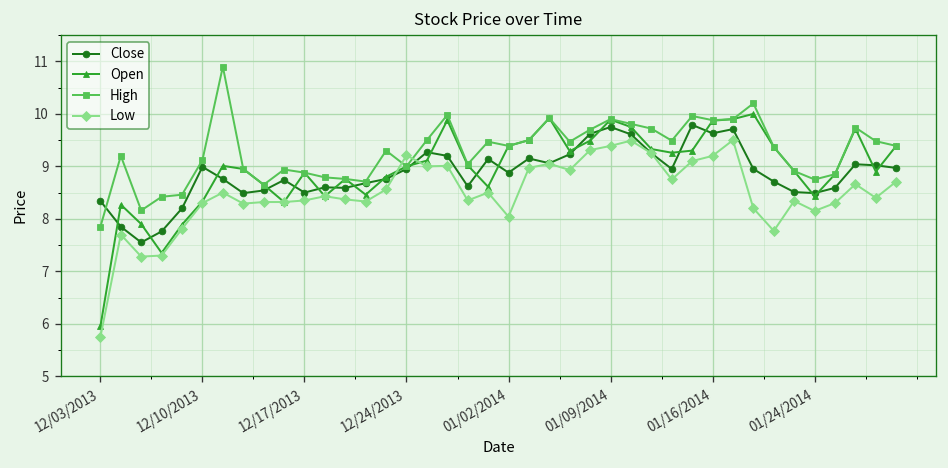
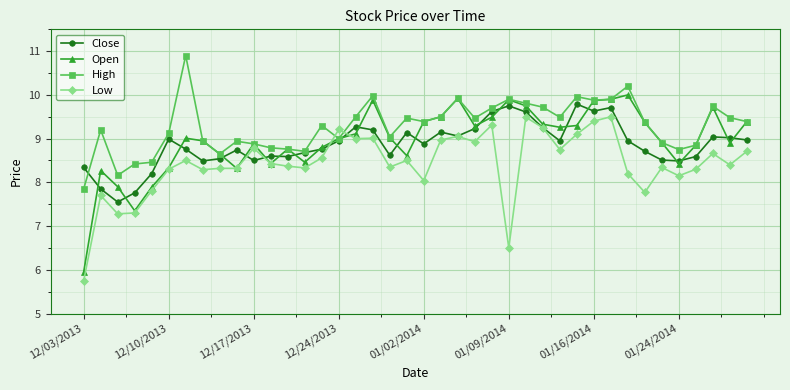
Low, 12/17/2013: 8.4 -> 8.8
Low, 01/09/2014: 9.4 -> 6.5
Low, 01/16/2014: 9.2 -> 9.4
